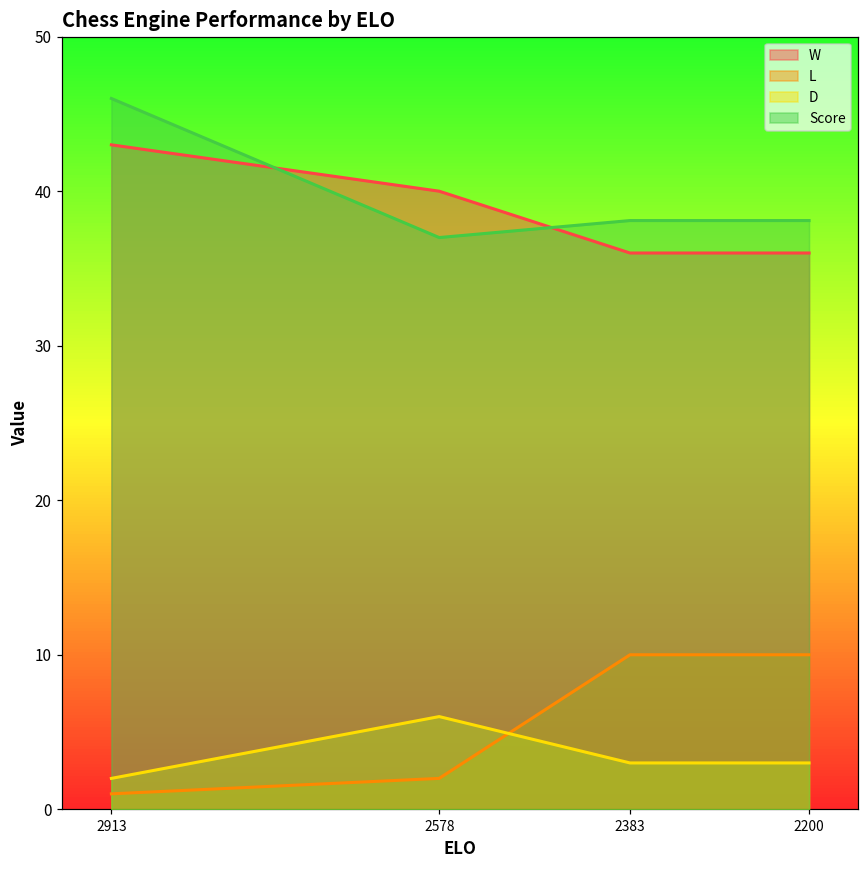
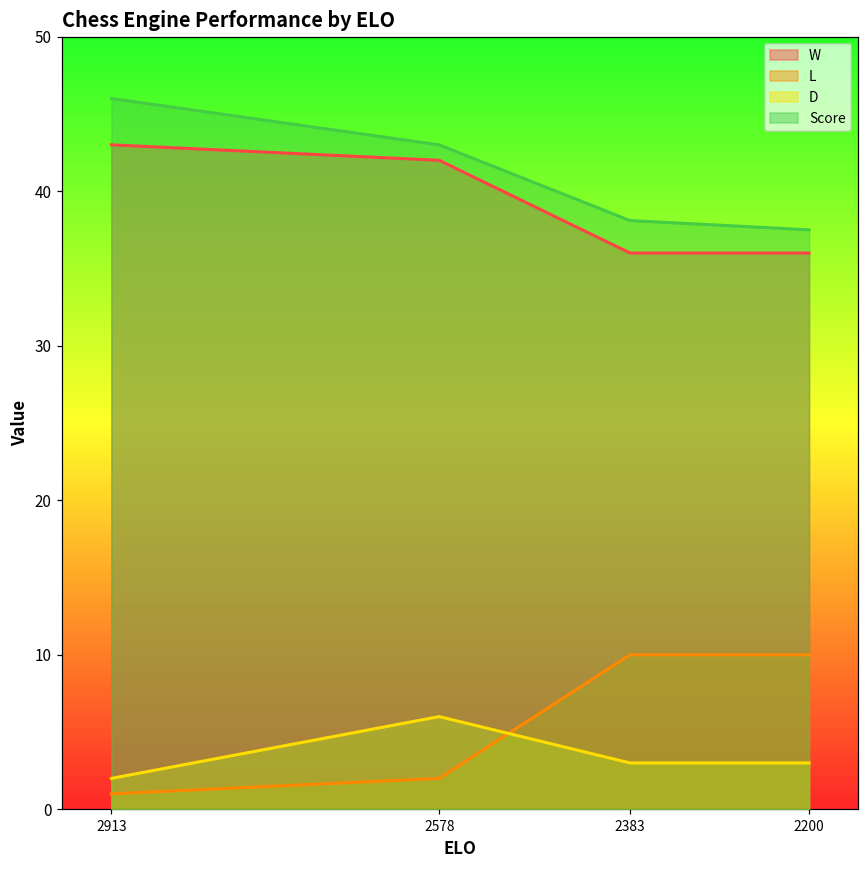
W, 2578: 40 -> 42
Score, 2578: 37 -> 43
Score, 2200: 38.1 -> 37.5
